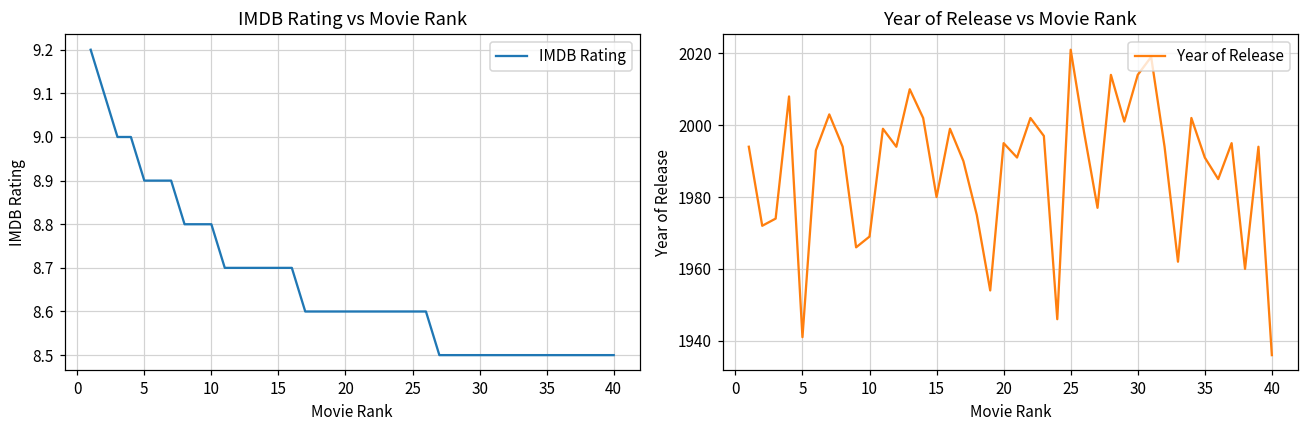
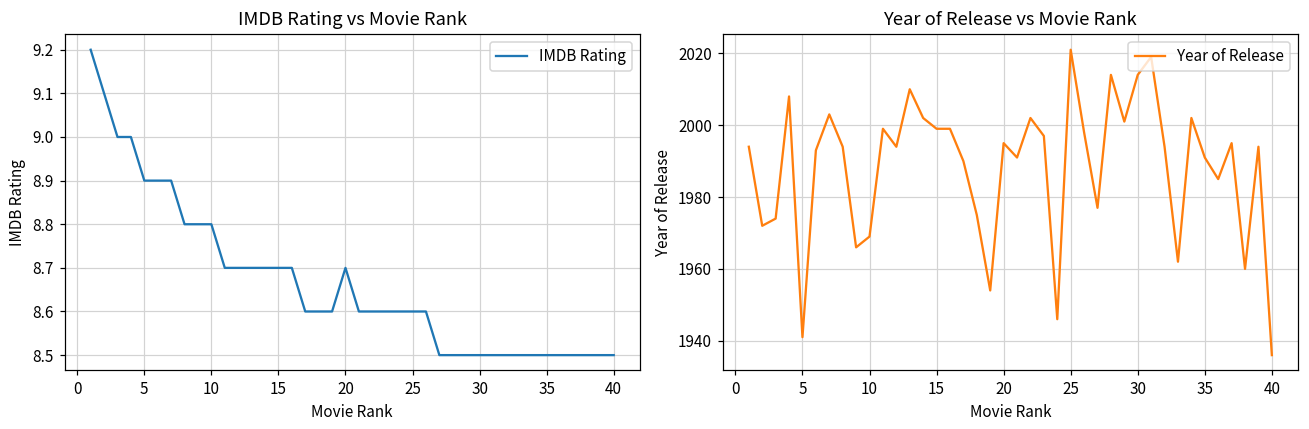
IMDB Rating vs Movie Rank, 20: 8.6 -> 8.7
Year of Release vs Movie Rank, 15: 1980 -> 1999
